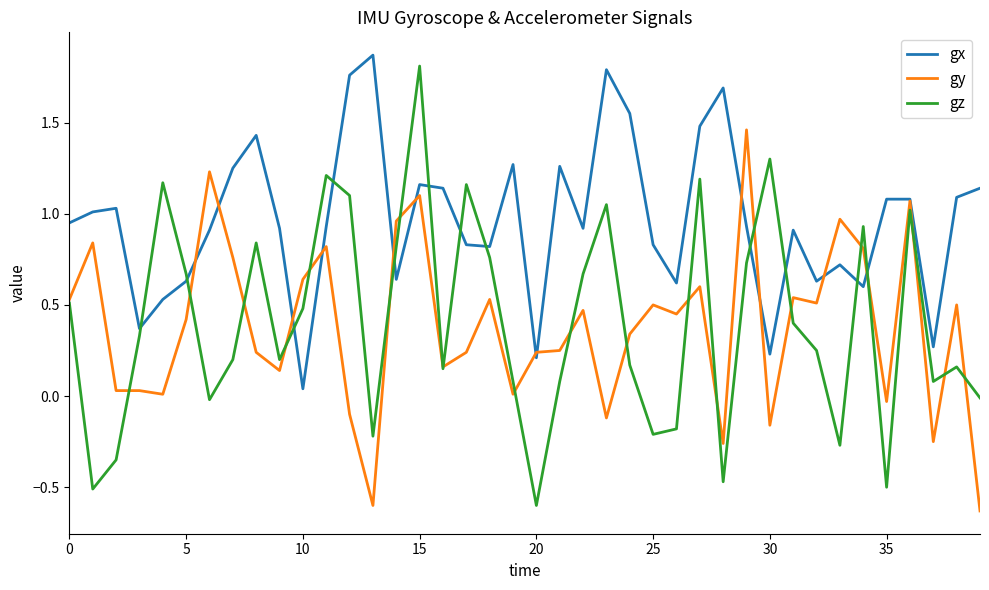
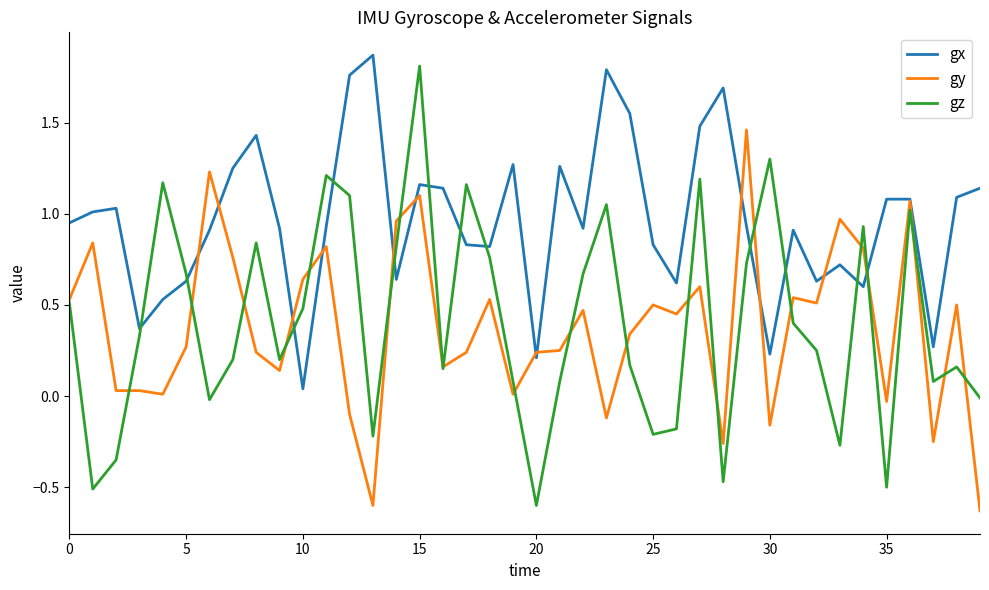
gy, 5: 0.42 -> 0.27
